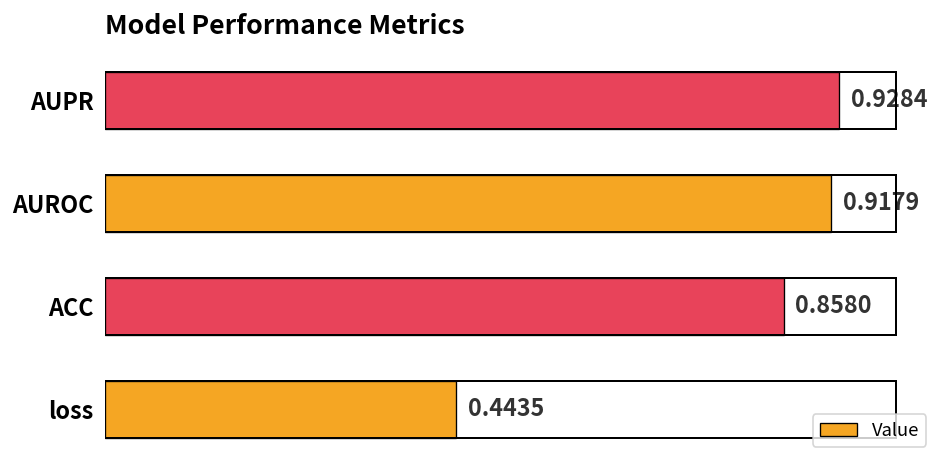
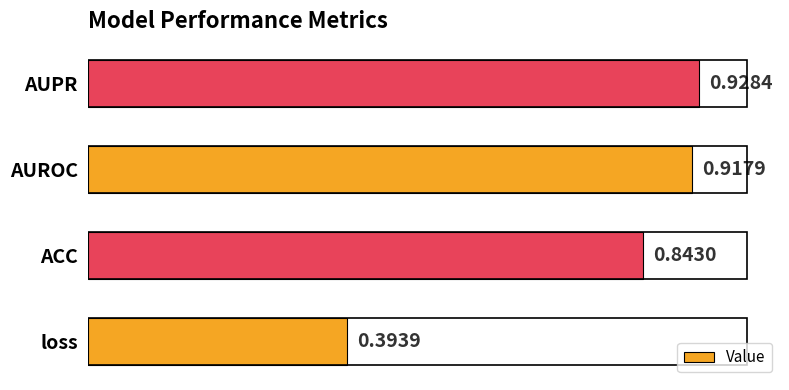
ACC: 0.8580 -> 0.8430
loss: 0.4435 -> 0.3939
